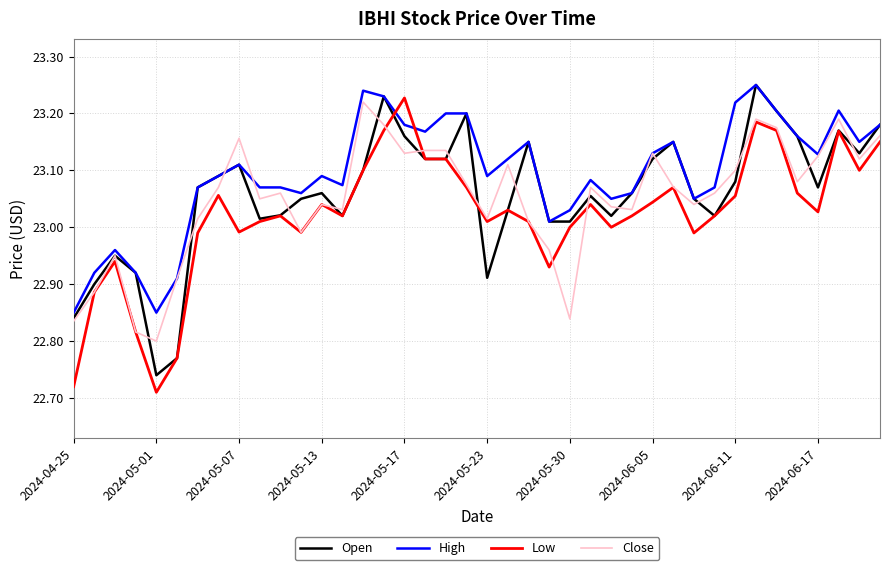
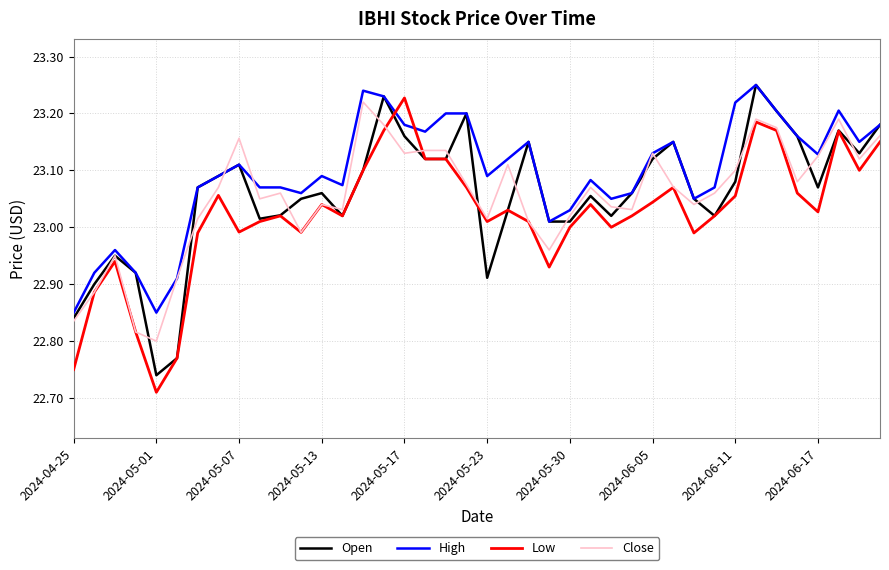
Low, 2024-04-25: 22.72 -> 22.75
Close, 2024-05-30: 22.84 -> 23.02
